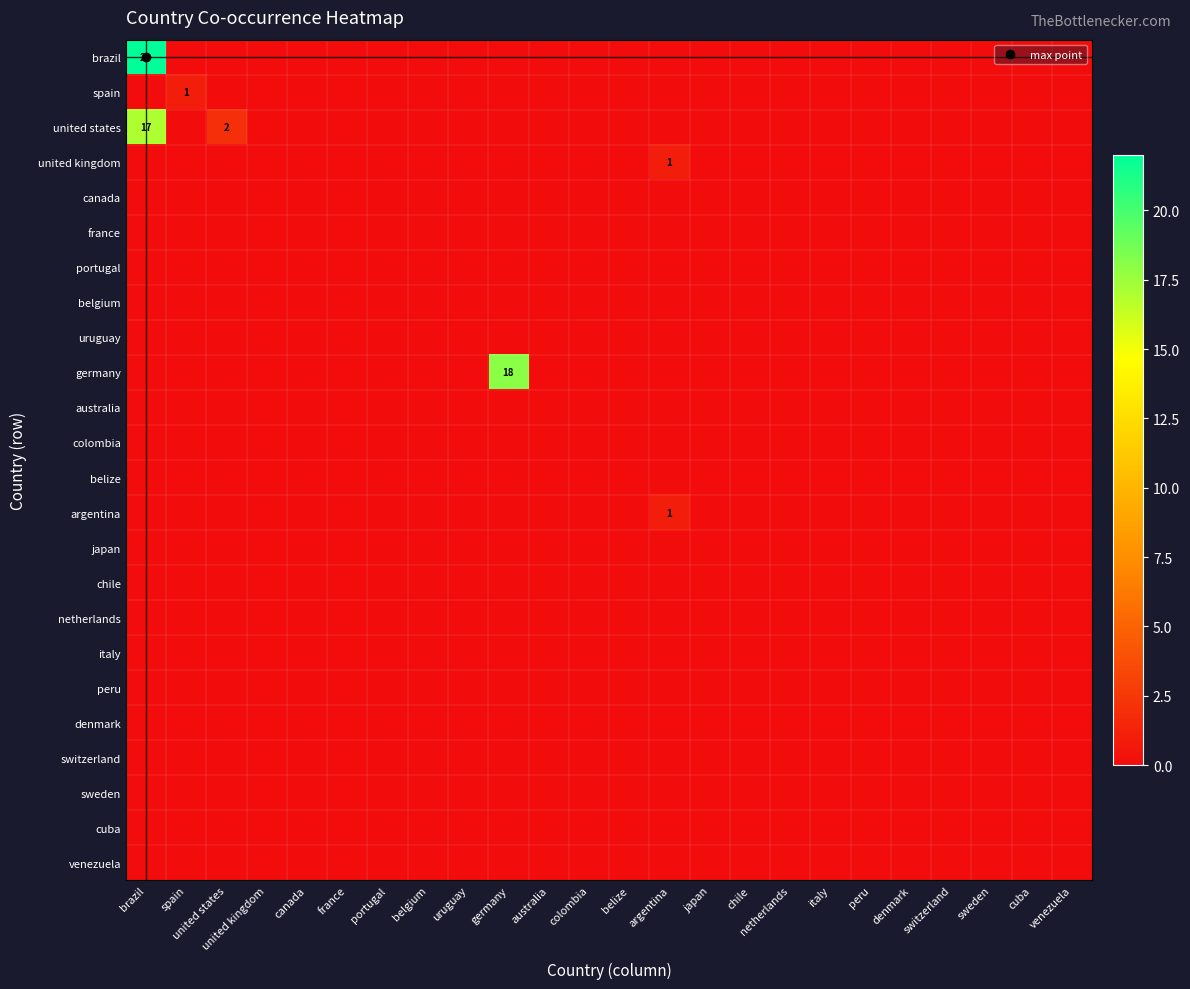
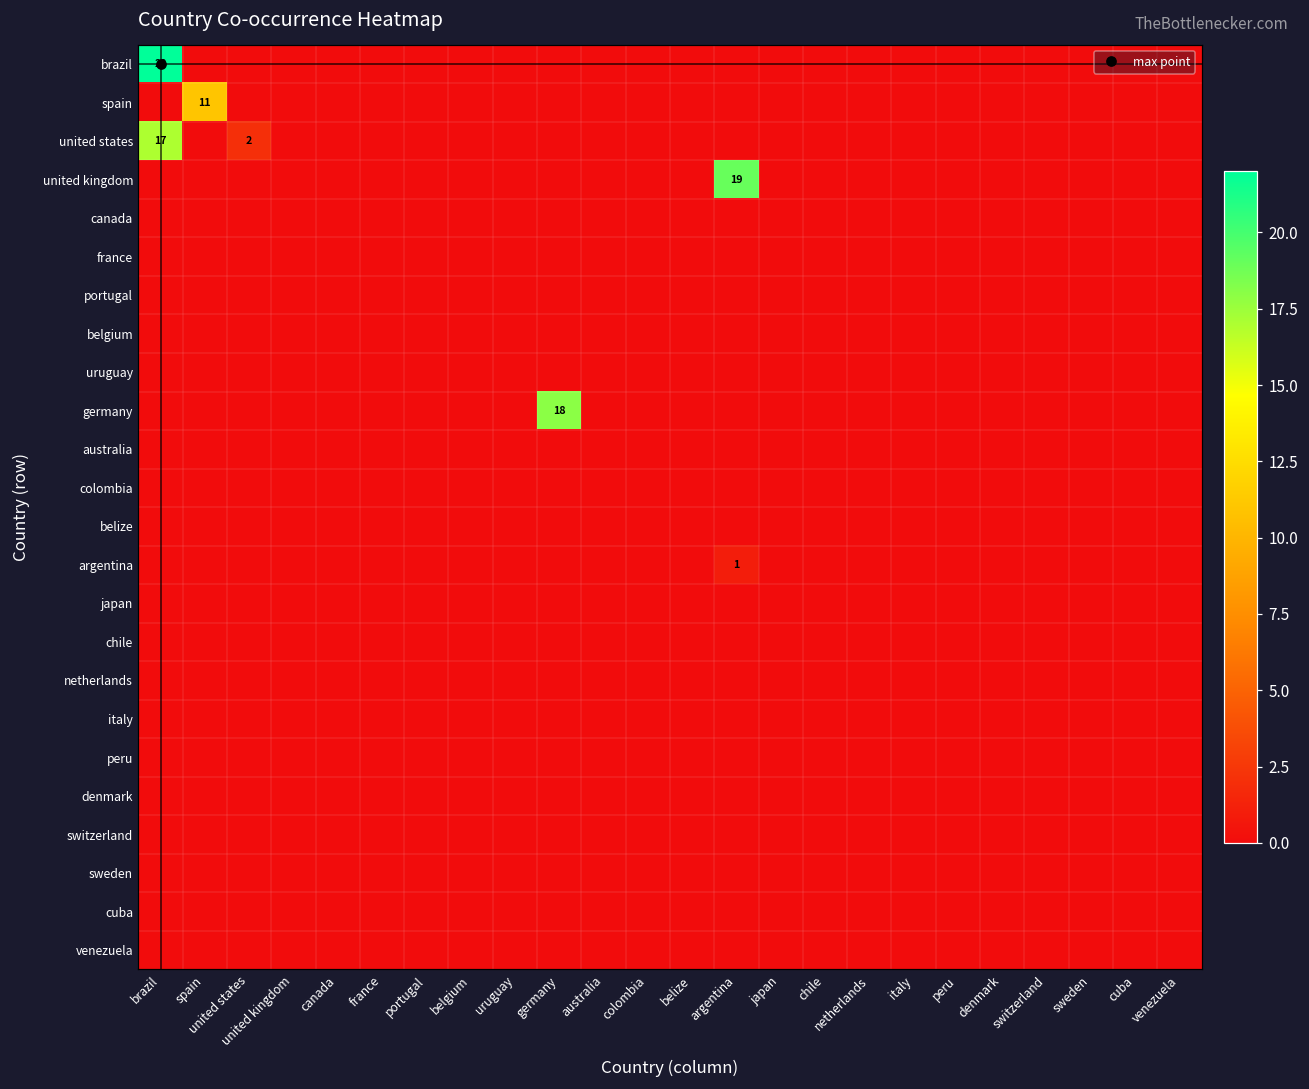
spain, spain: 1 -> 11
united kingdom, argentina: 1 -> 19
